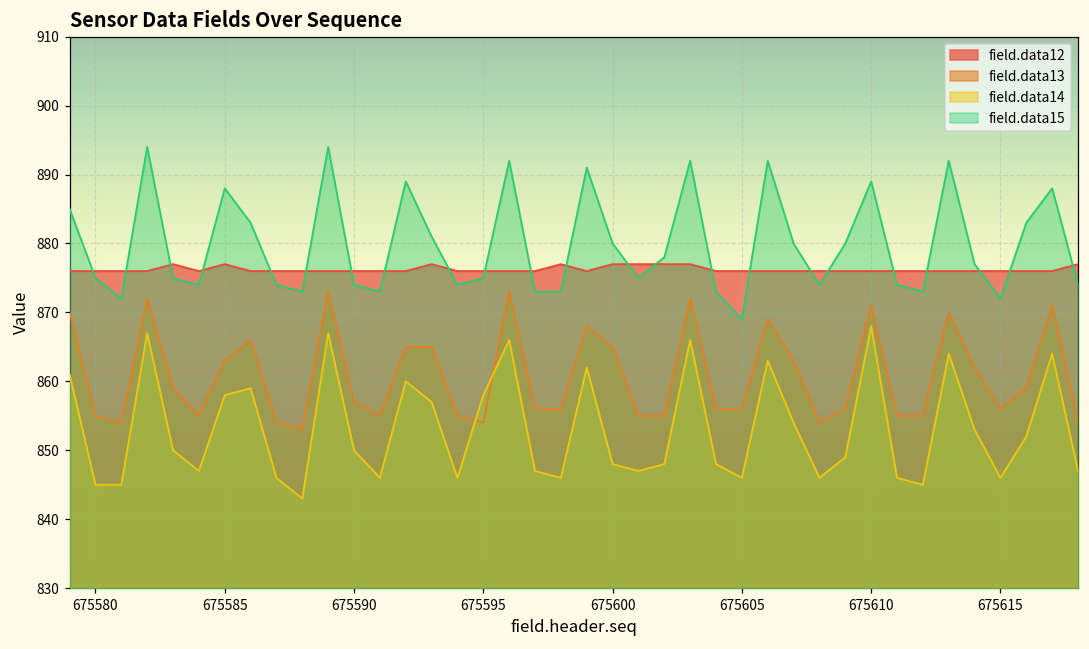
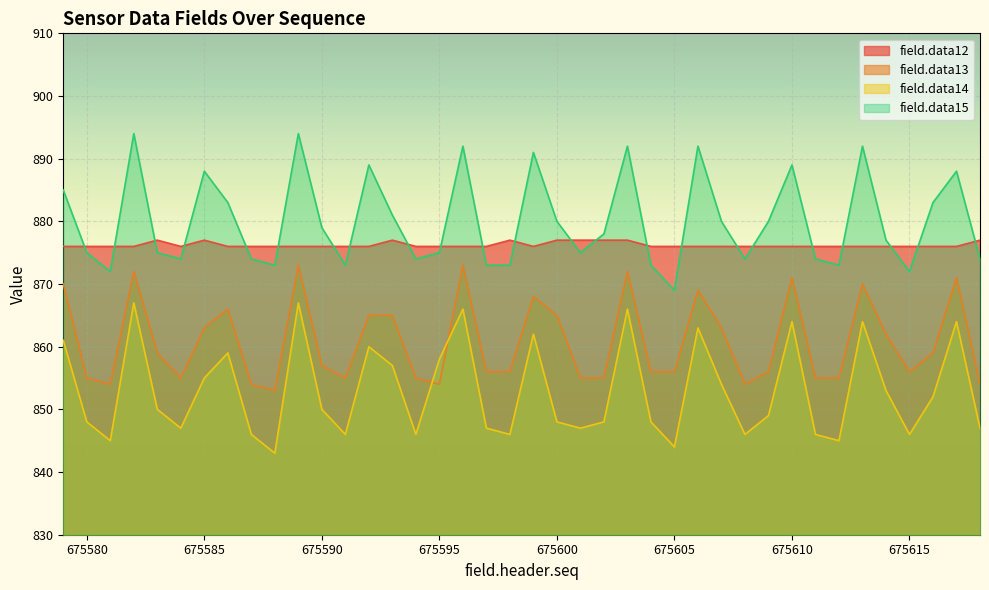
field.data14, 675580: 845 -> 848
field.data14, 675585: 858 -> 855
field.data15, 675590: 874 -> 879
field.data14, 675605: 846 -> 844
field.data14, 675610: 868 -> 864
